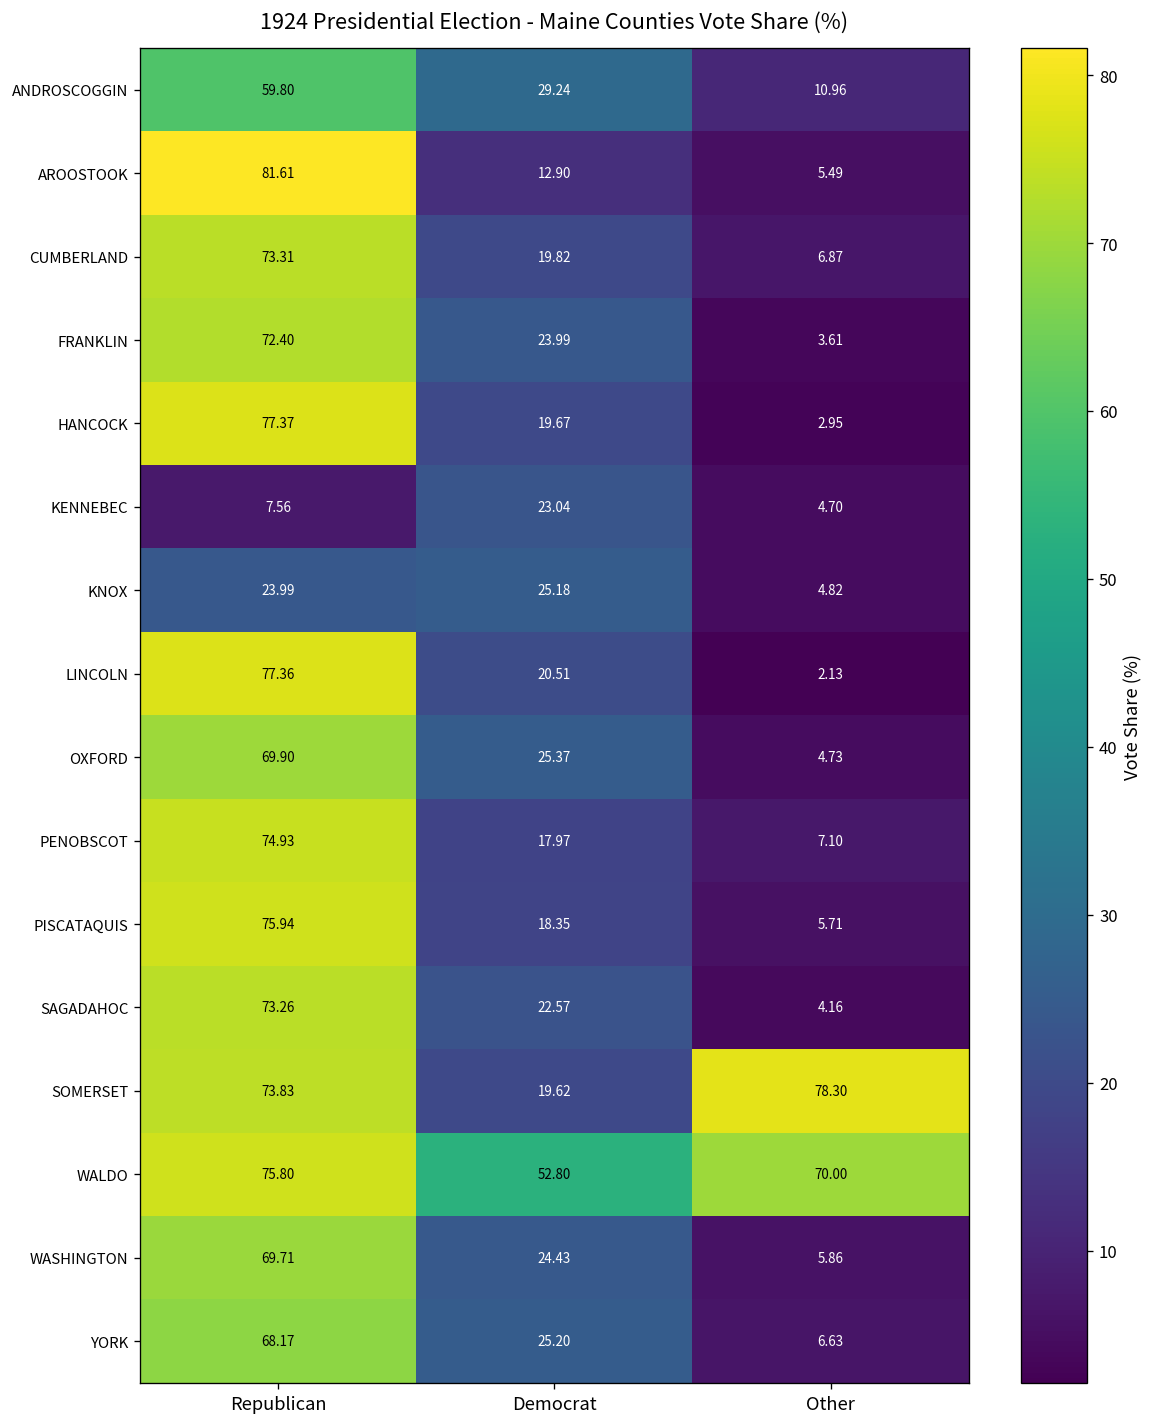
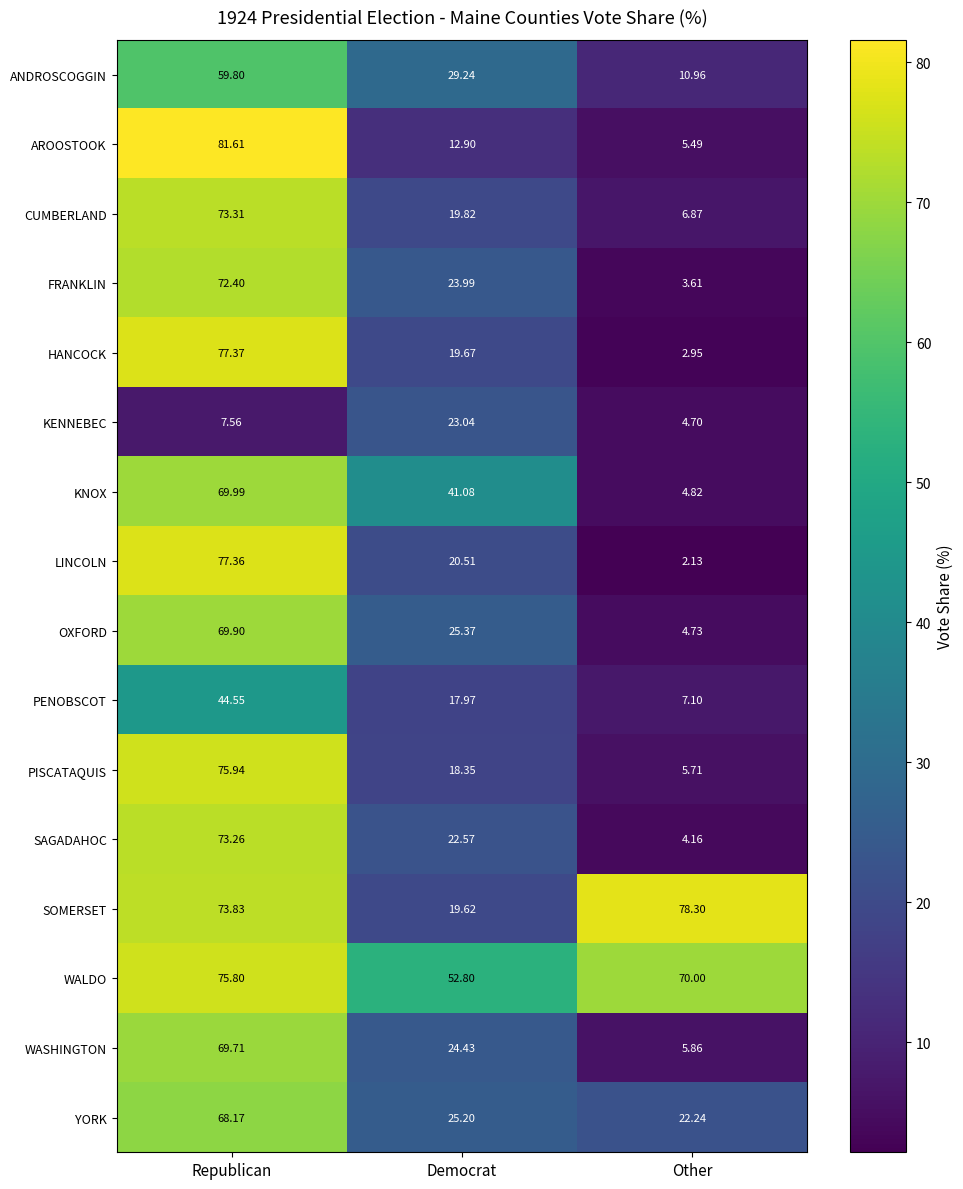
KNOX, Republican: 23.99 -> 69.99
KNOX, Democrat: 25.18 -> 41.08
PENOBSCOT, Republican: 74.93 -> 44.55
YORK, Other: 6.63 -> 22.24
